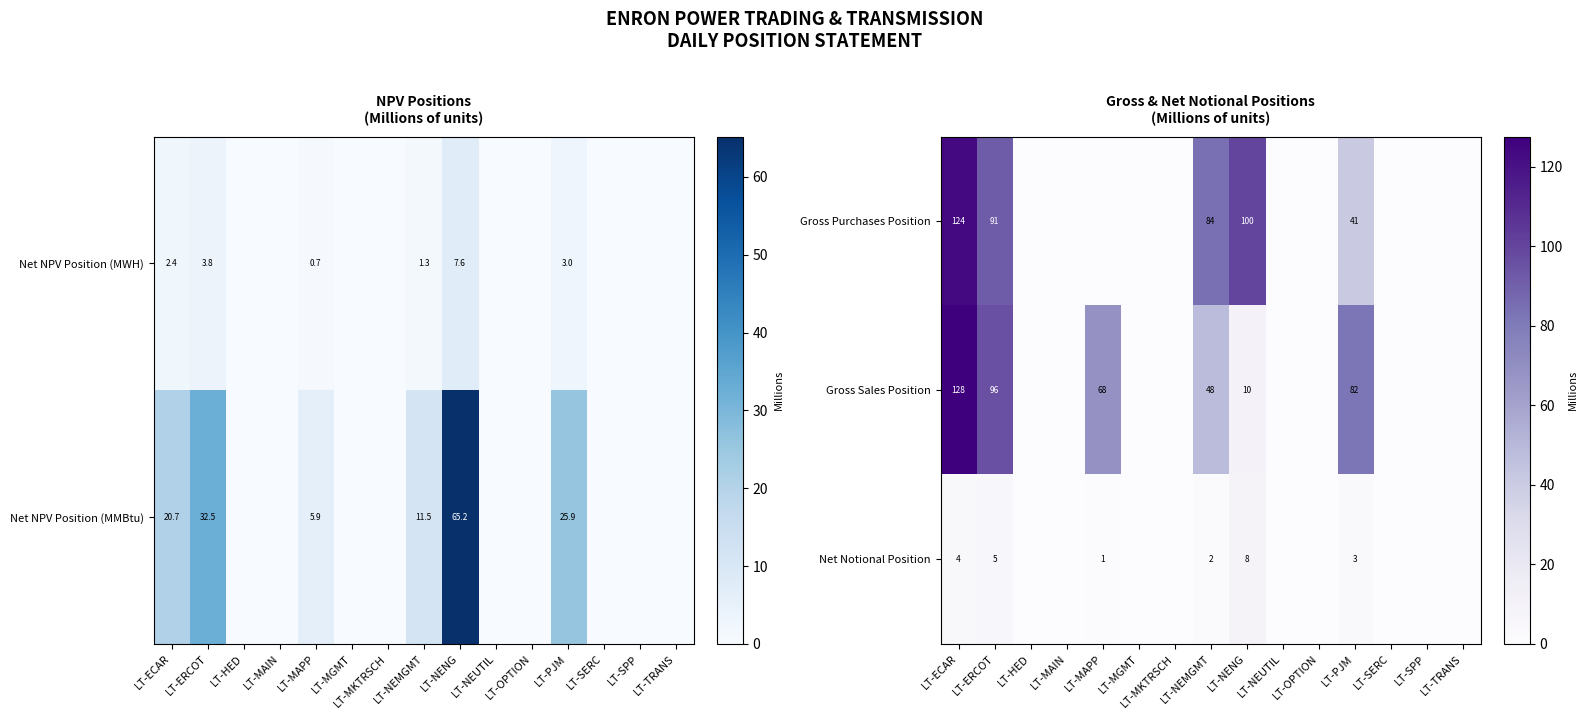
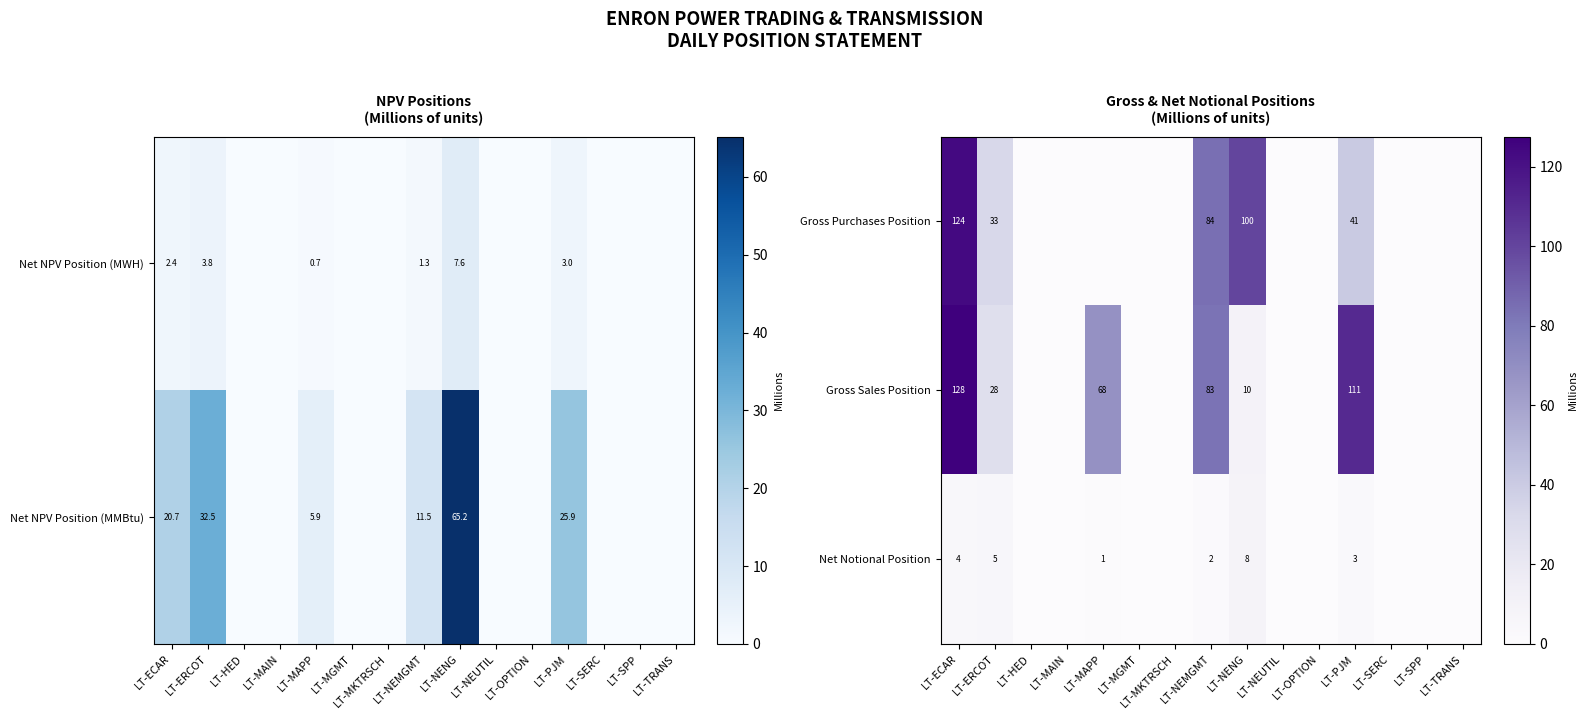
Gross & Net Notional Positions (Millions of units), Gross Purchases Position, LT-ERCOT: 91 -> 33
Gross & Net Notional Positions (Millions of units), Gross Sales Position, LT-ERCOT: 96 -> 28
Gross & Net Notional Positions (Millions of units), Gross Sales Position, LT-NEMGMT: 48 -> 83
Gross & Net Notional Positions (Millions of units), Gross Sales Position, LT-PJM: 82 -> 111
